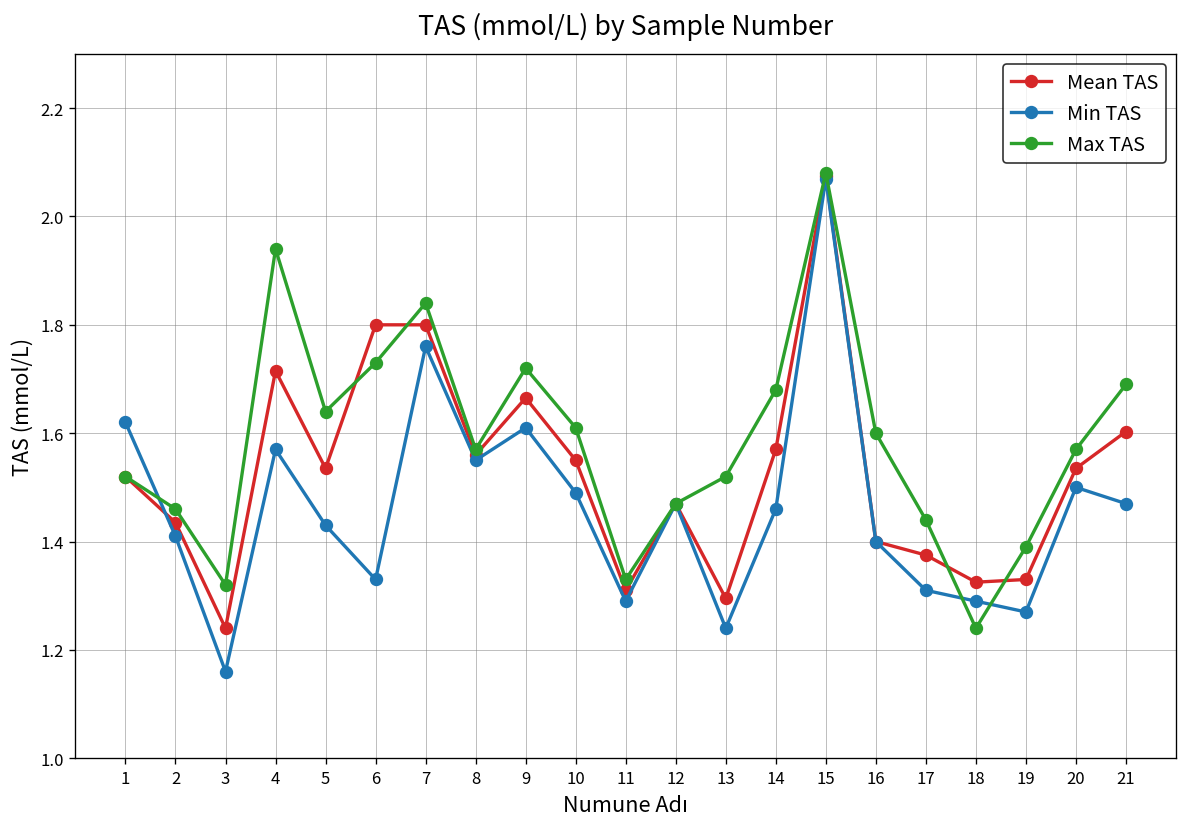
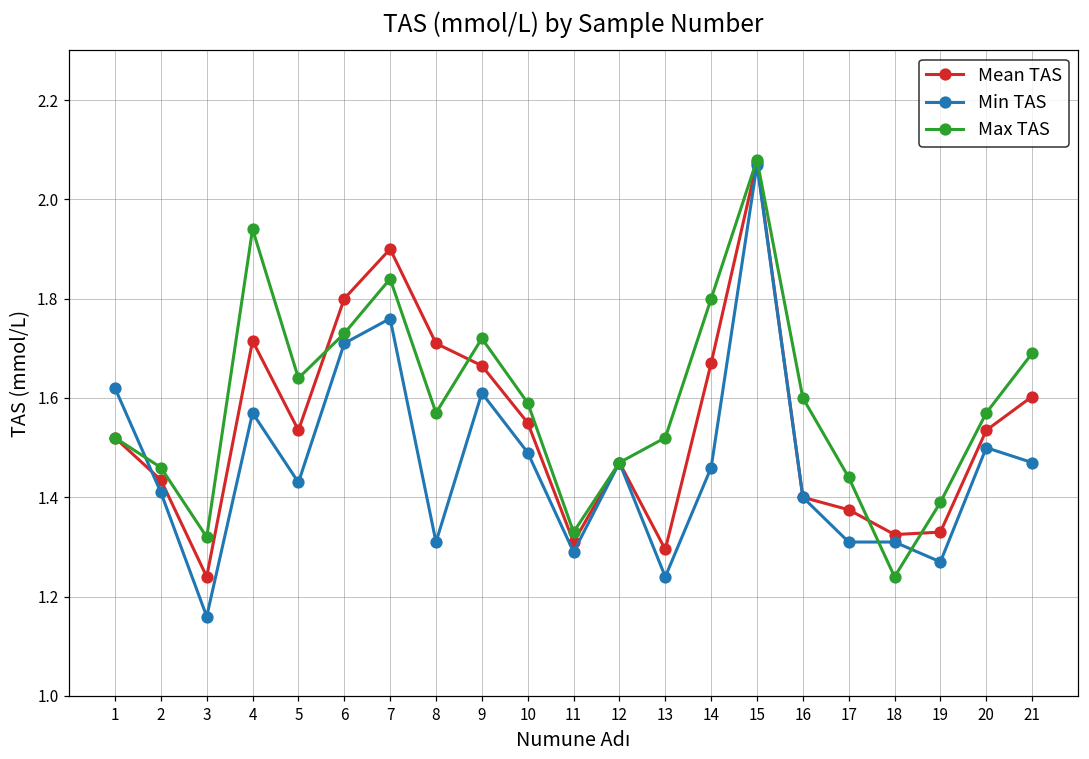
Min TAS, 6: 1.33 -> 1.71
Mean TAS, 7: 1.8 -> 1.9
Mean TAS, 8: 1.56 -> 1.71
Min TAS, 8: 1.55 -> 1.31
Max TAS, 10: 1.61 -> 1.59
Mean TAS, 14: 1.57 -> 1.67
Max TAS, 14: 1.68 -> 1.80
Min TAS, 18: 1.29 -> 1.31
